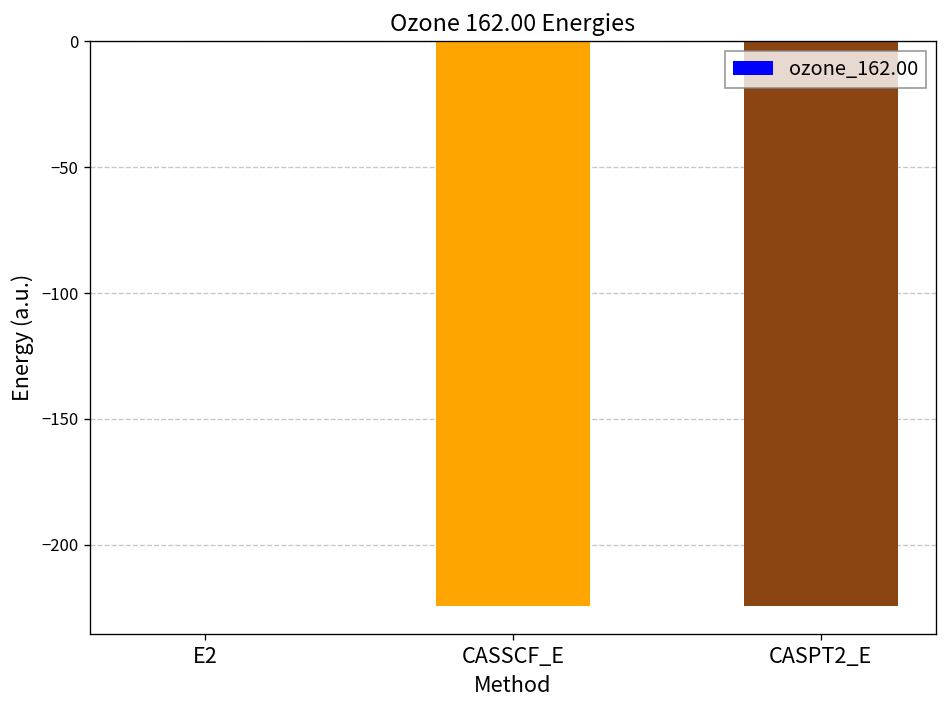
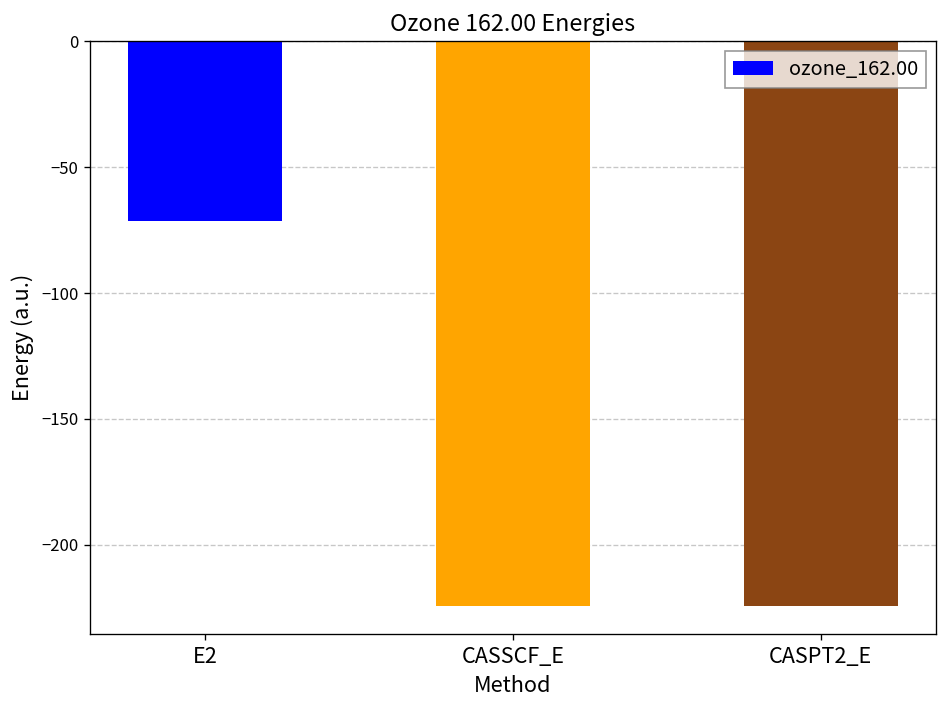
E2: 0 -> -71
